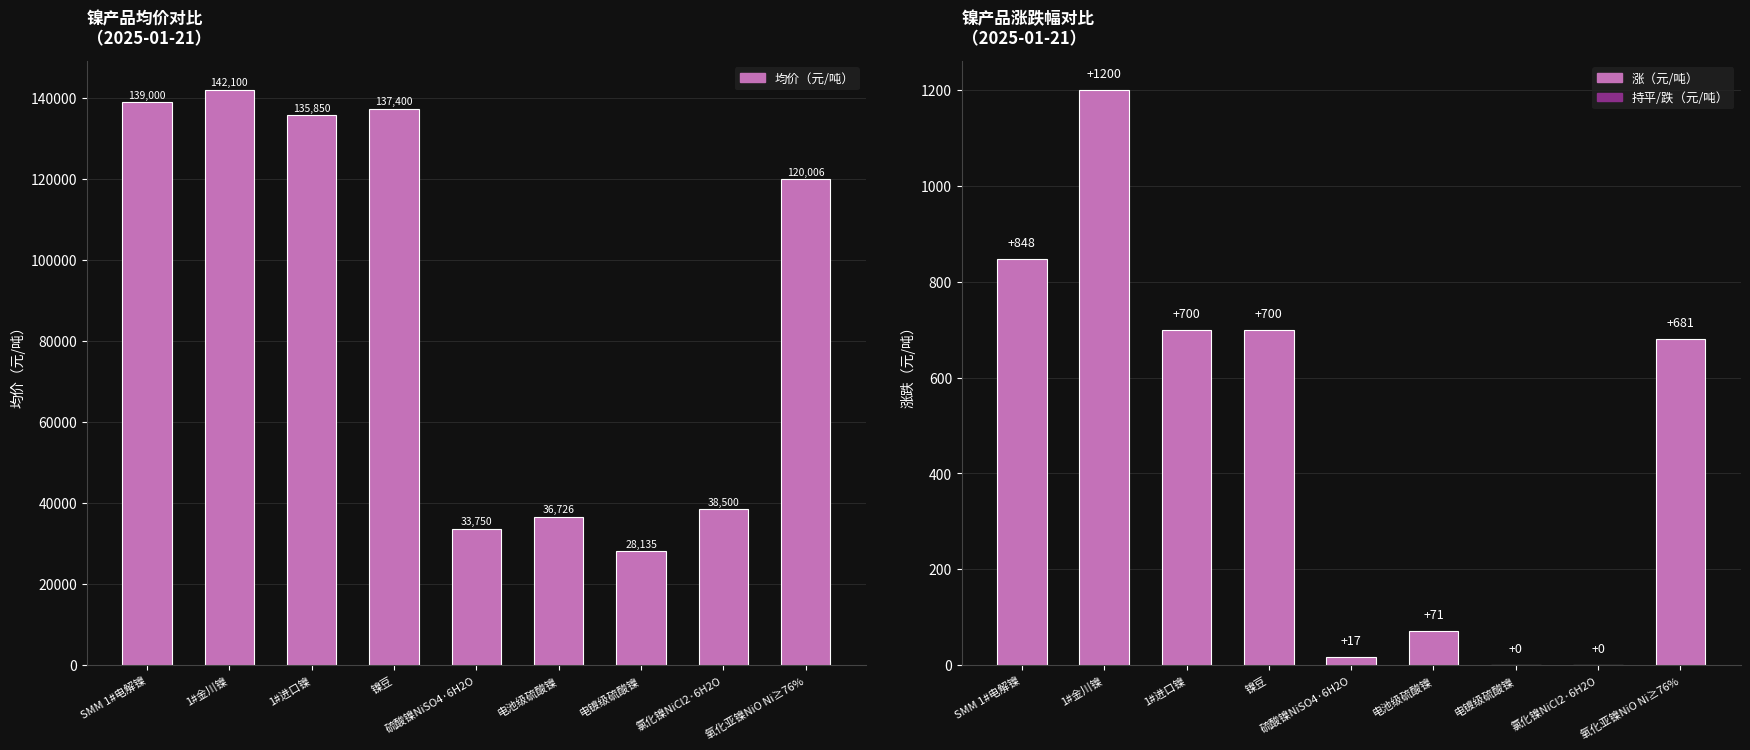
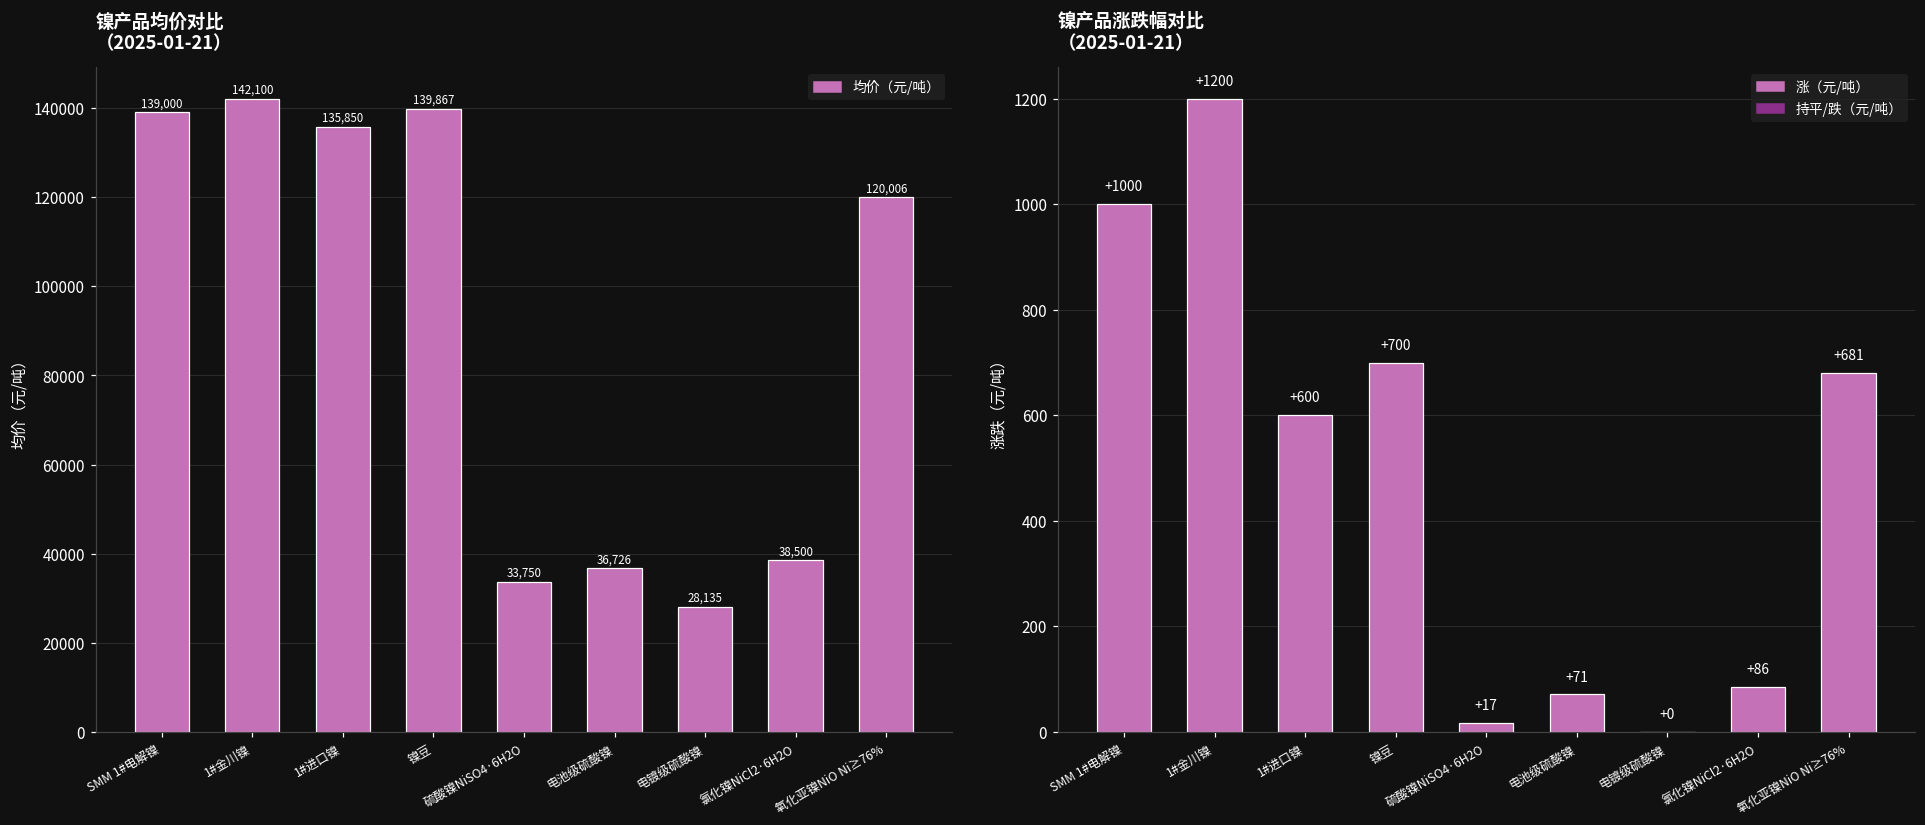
镍产品均价对比 （2025-01-21）, 镍豆: 137,400 -> 139,867
镍产品涨跌幅对比 （2025-01-21）, SMM 1#电解镍: +848 -> +1000
镍产品涨跌幅对比 （2025-01-21）, 1#进口镍: +700 -> +600
镍产品涨跌幅对比 （2025-01-21）, 氯化镍NiCl2·6H2O: +0 -> +86
